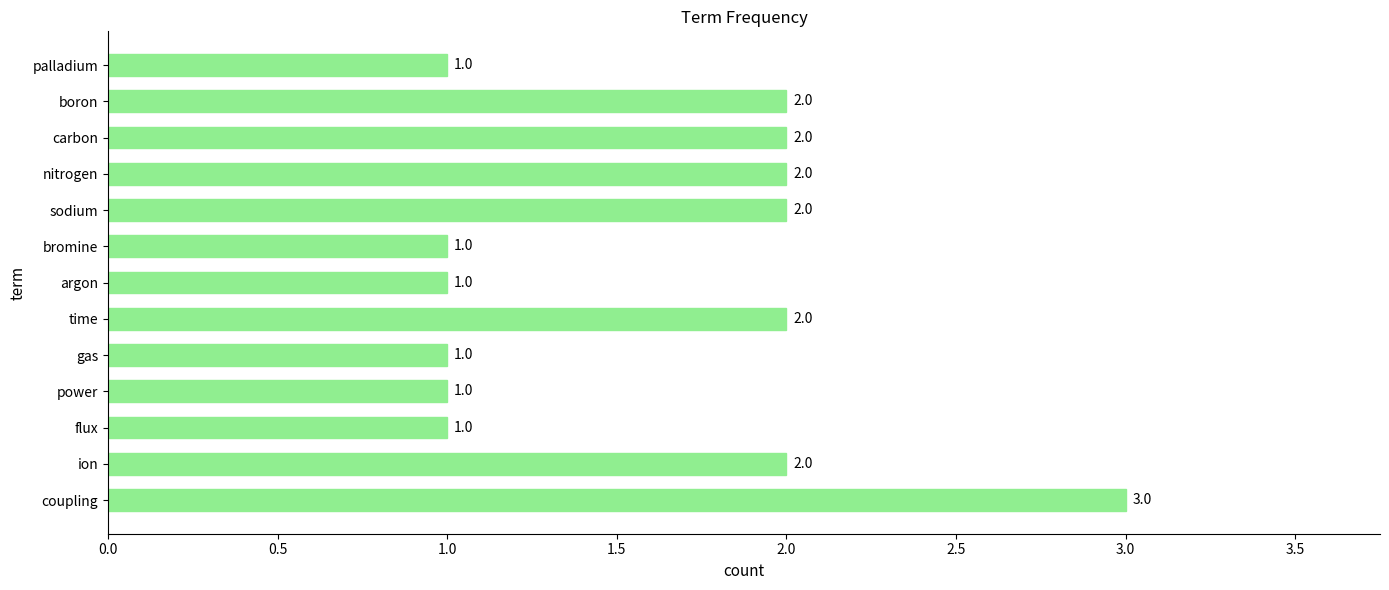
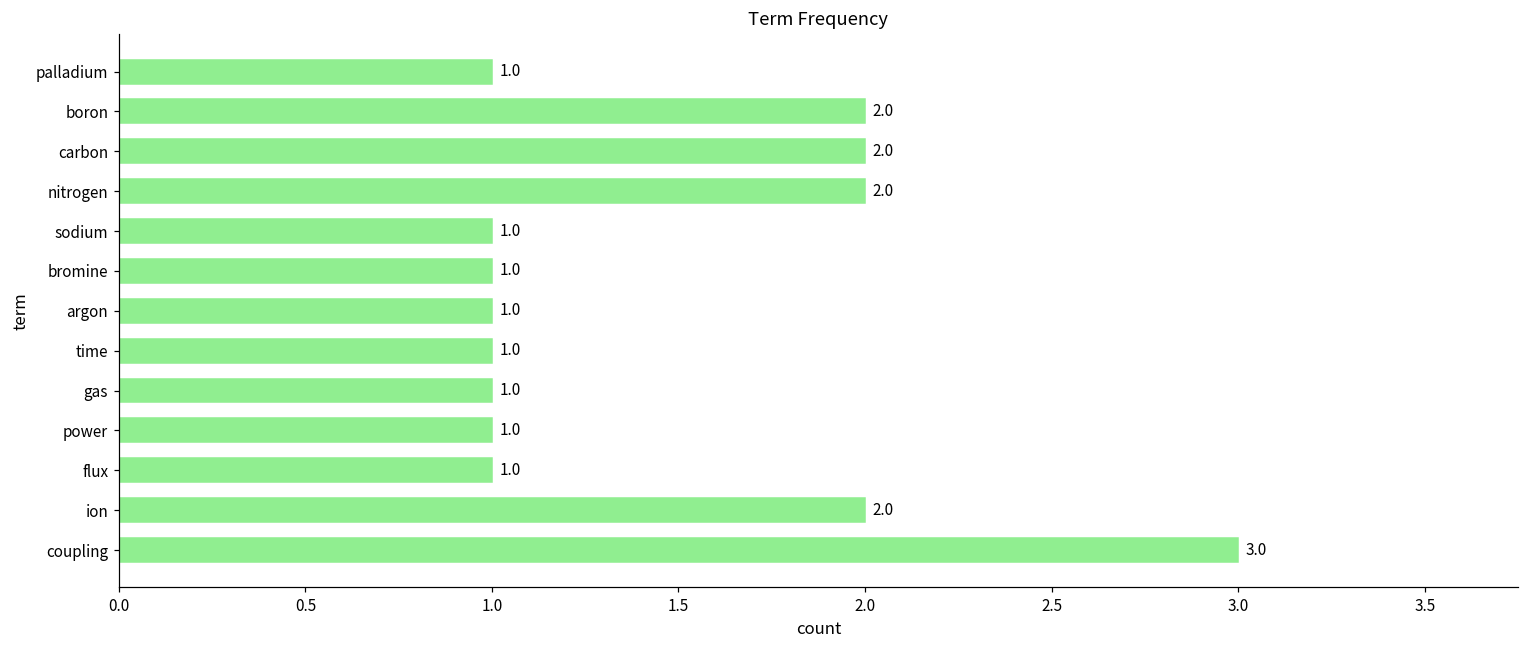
sodium: 2.0 -> 1.0
time: 2.0 -> 1.0
